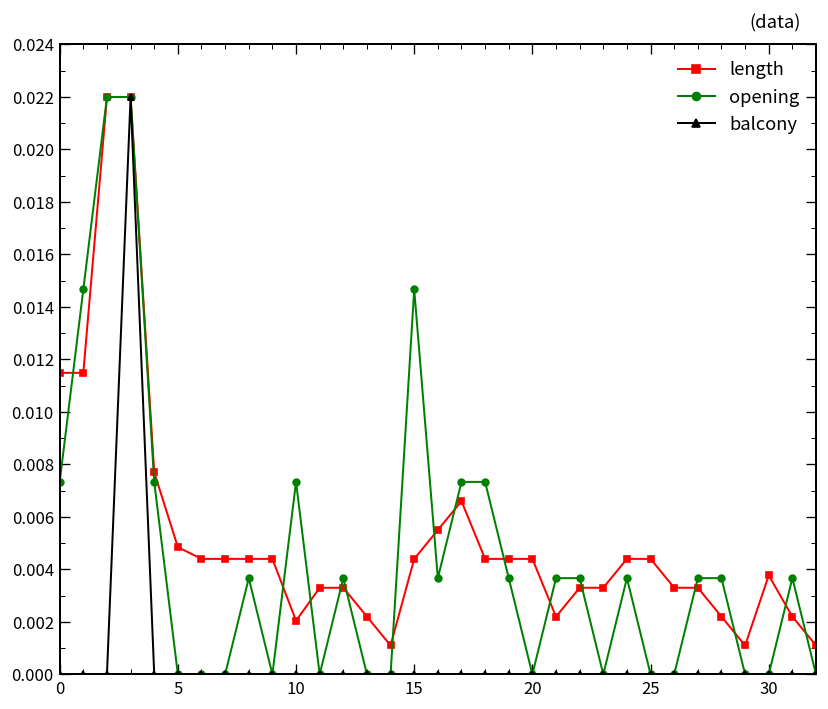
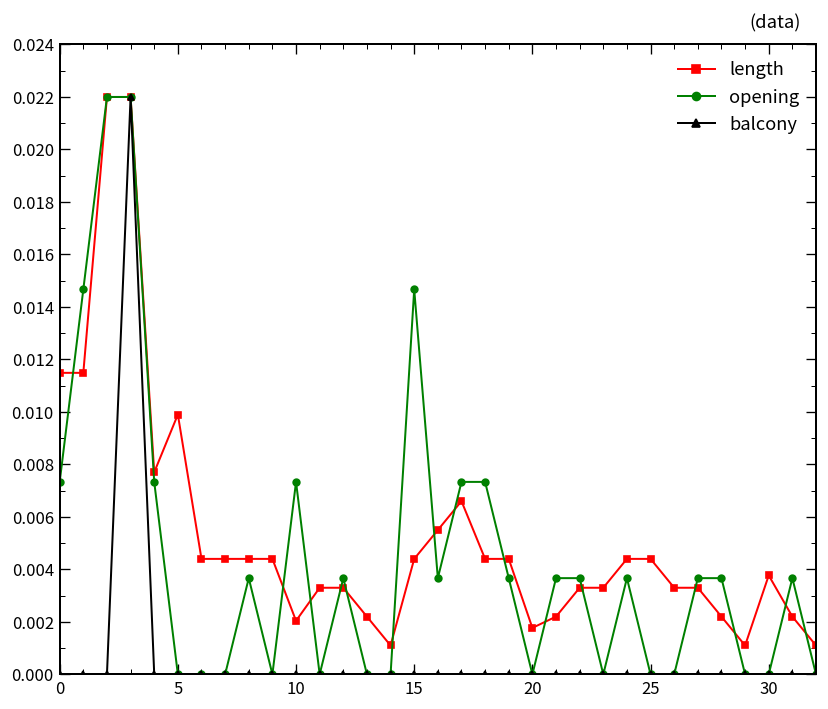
length, 5: 0.0048 -> 0.0099
length, 20: 0.0044 -> 0.0018
